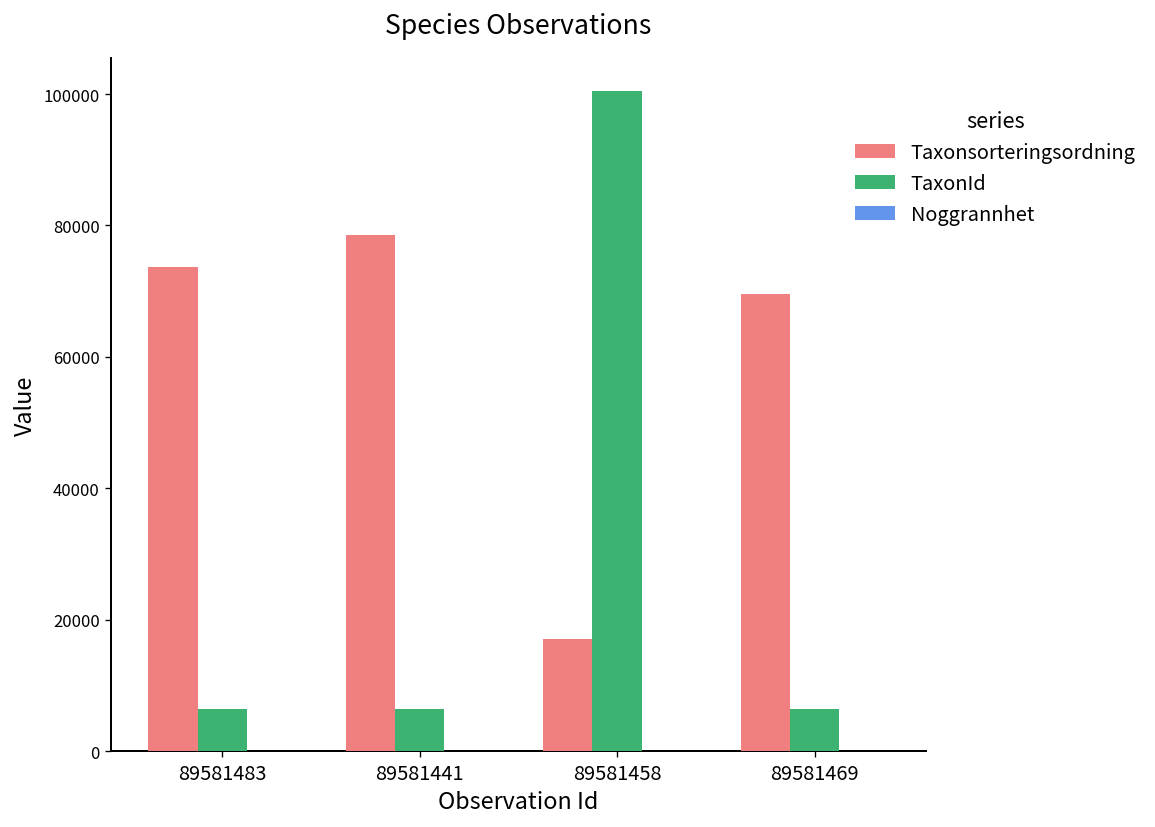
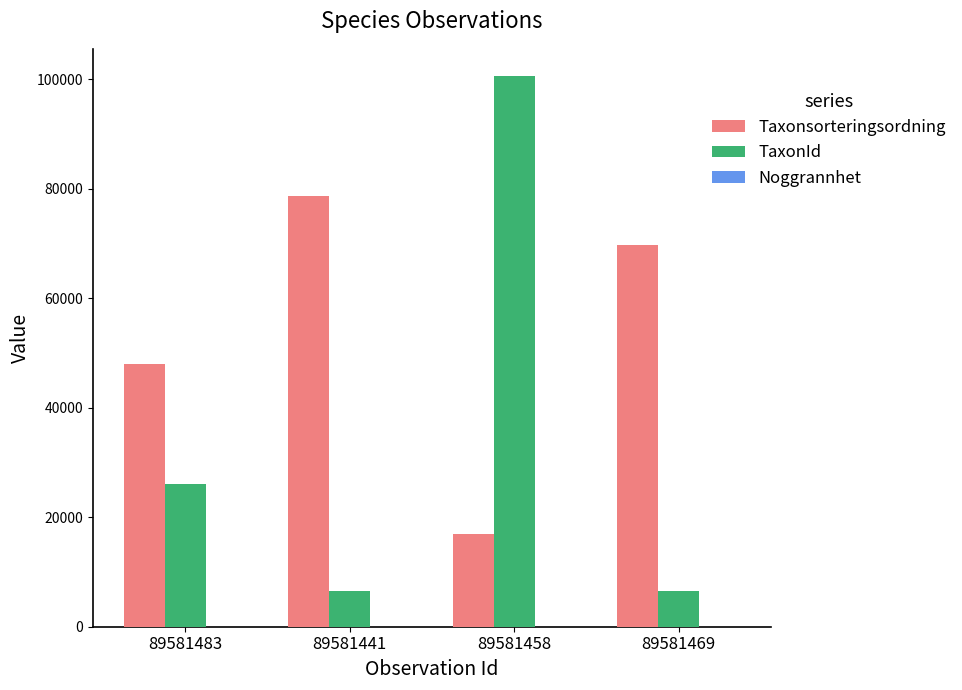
Taxonsorteringsordning, 89581483: 74000 -> 48000
TaxonId, 89581483: 6000 -> 26000
